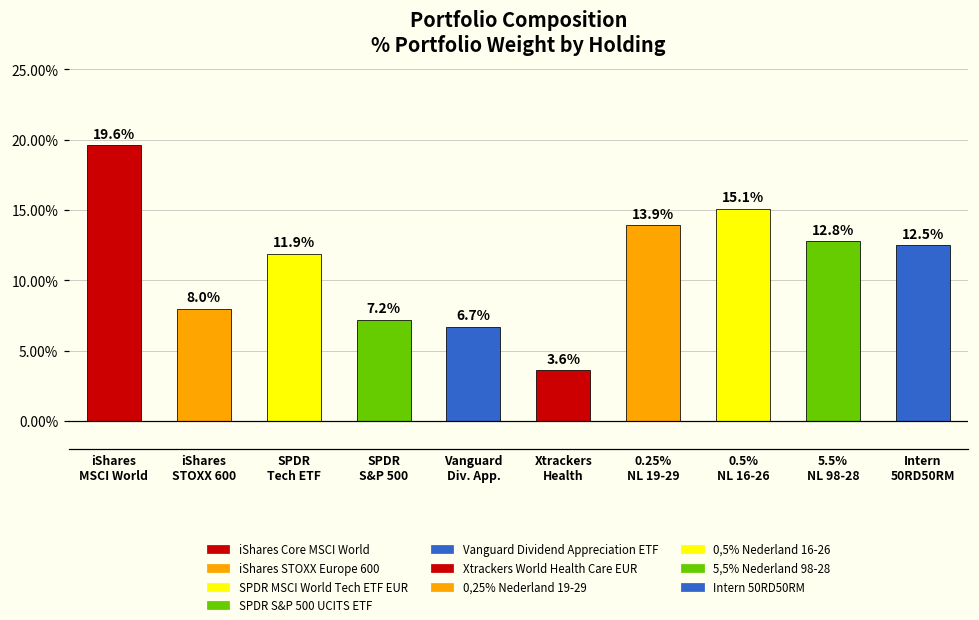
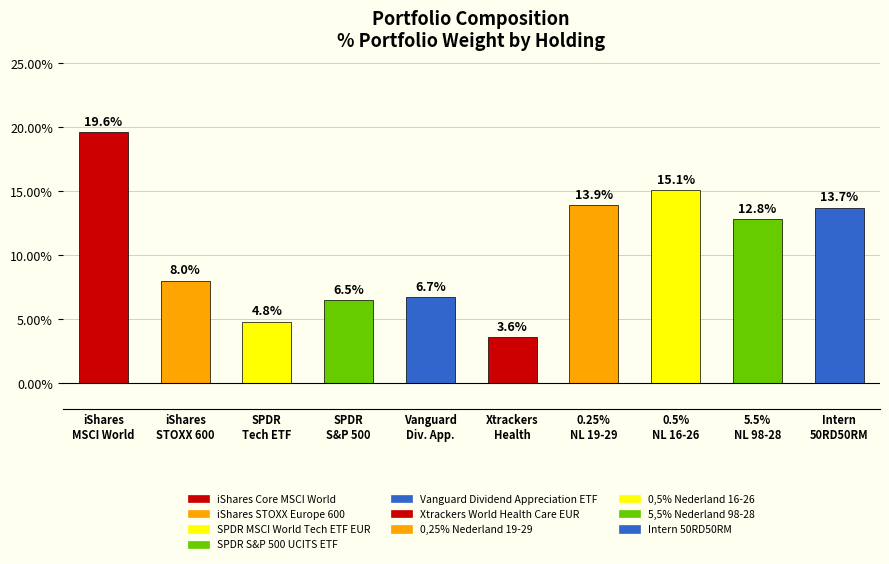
SPDR Tech ETF: 11.9% -> 4.8%
SPDR S&P 500: 7.2% -> 6.5%
Intern 50RD50RM: 12.5% -> 13.7%
